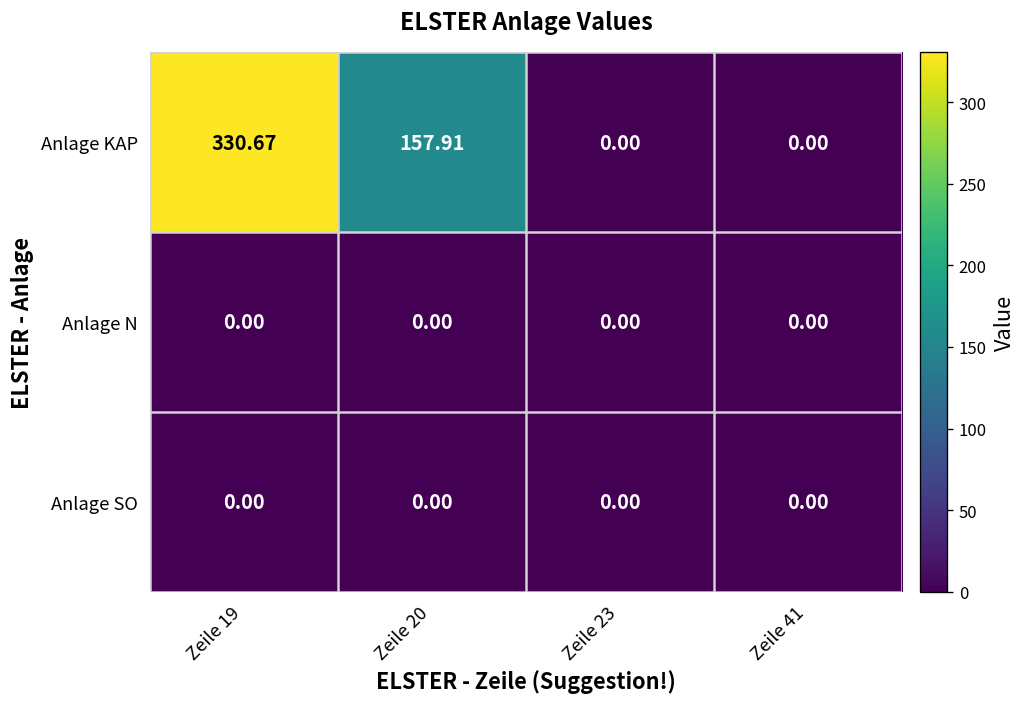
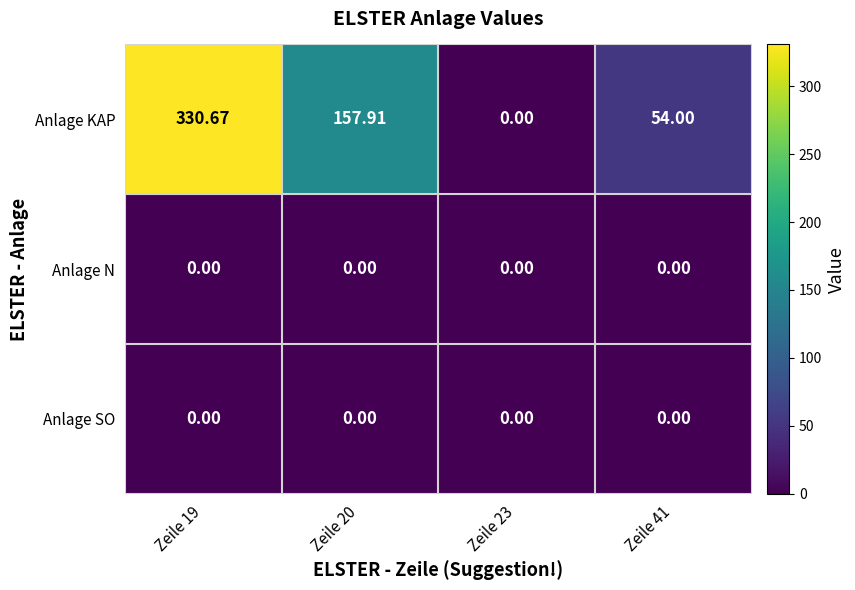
Anlage KAP, Zeile 41: 0.00 -> 54.00
